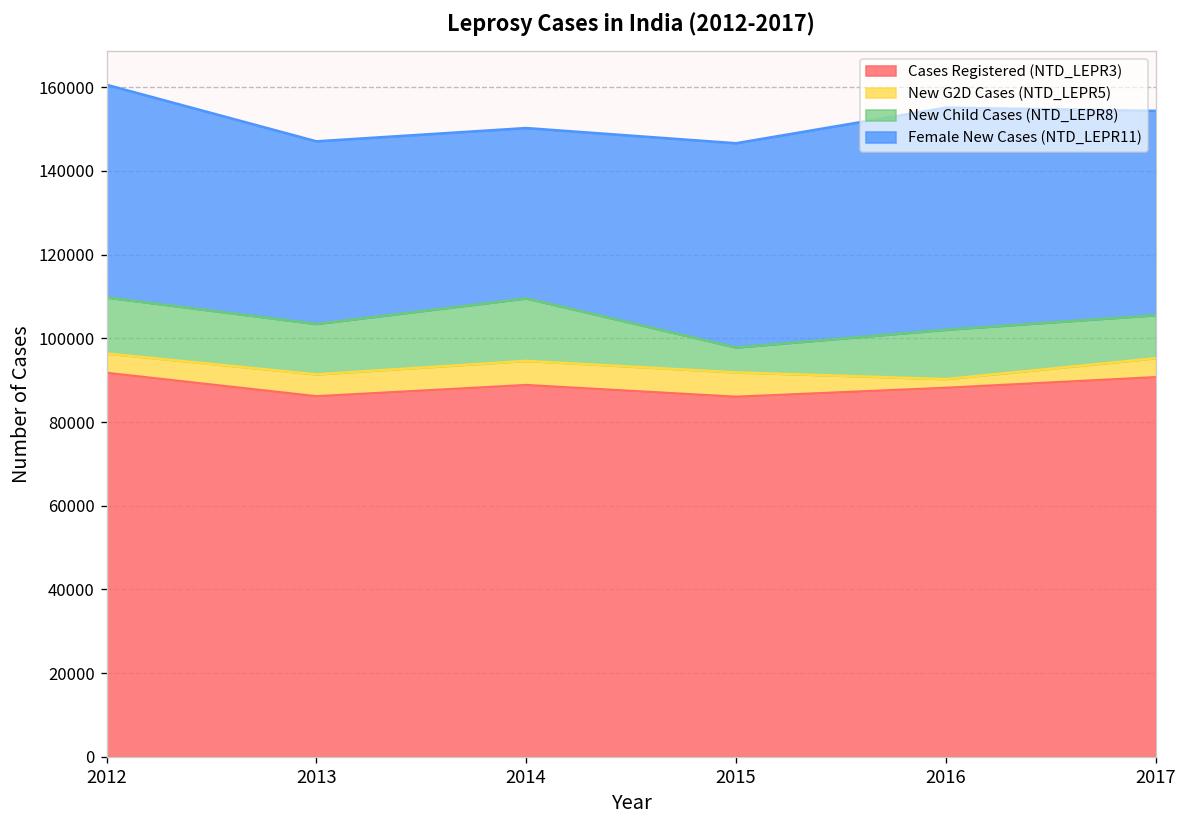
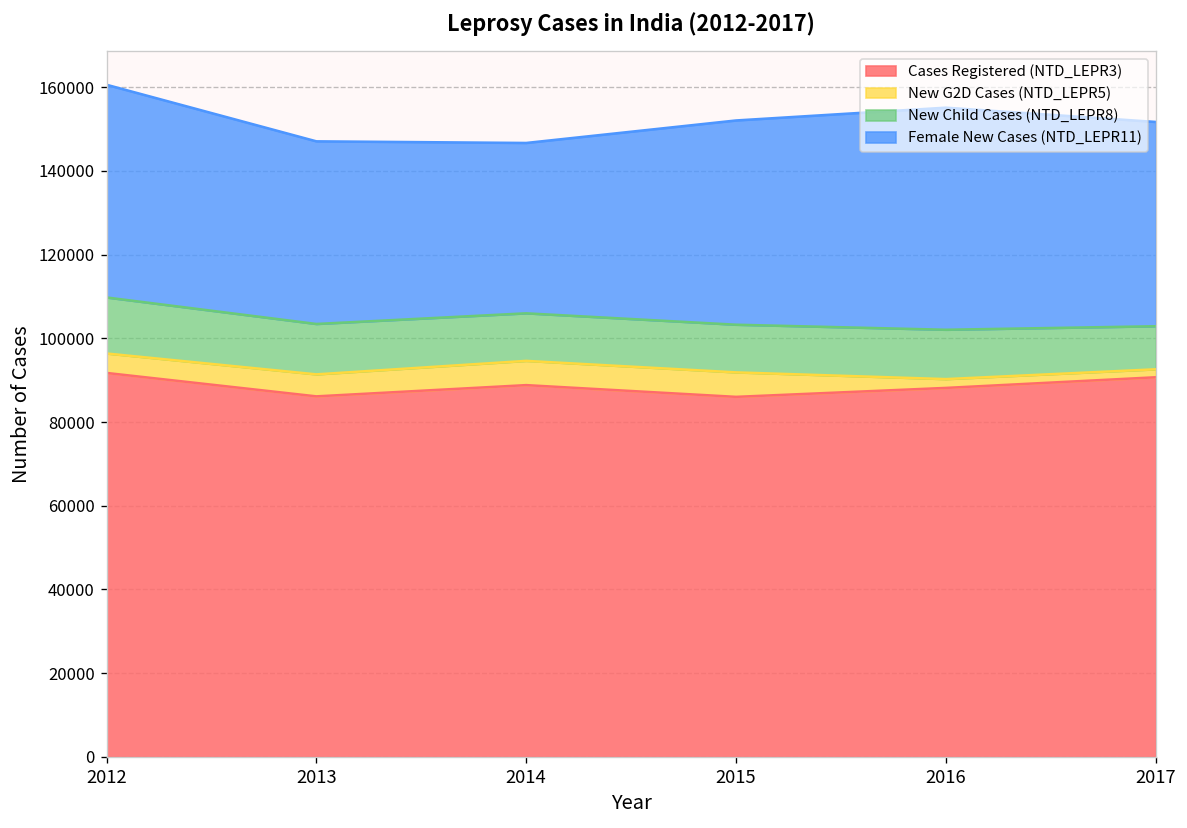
New Child Cases (NTD_LEPR8), 2014: 15000 -> 11000
New Child Cases (NTD_LEPR8), 2015: 6000 -> 11000
New G2D Cases (NTD_LEPR5), 2017: 5000 -> 2000
